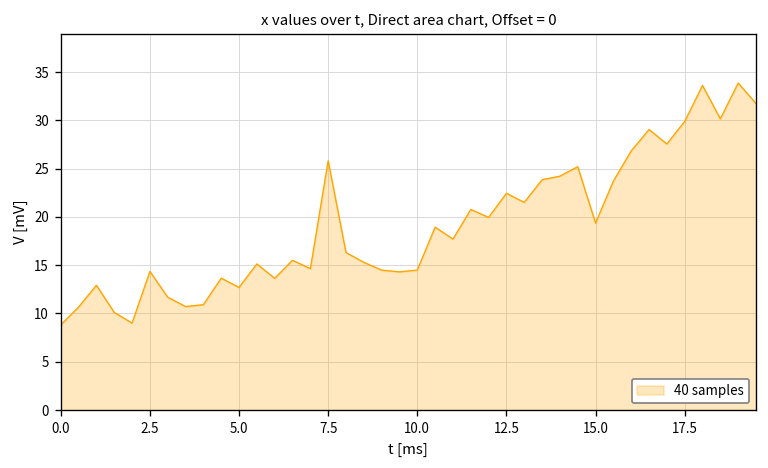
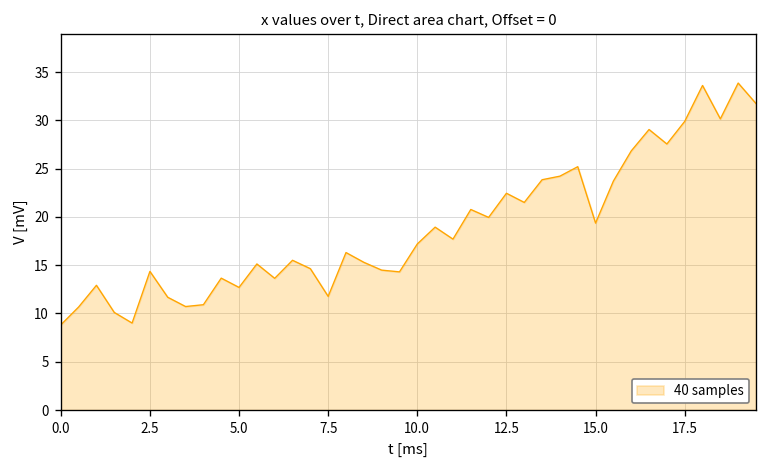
7.5: 26 -> 12
10.0: 15 -> 17
